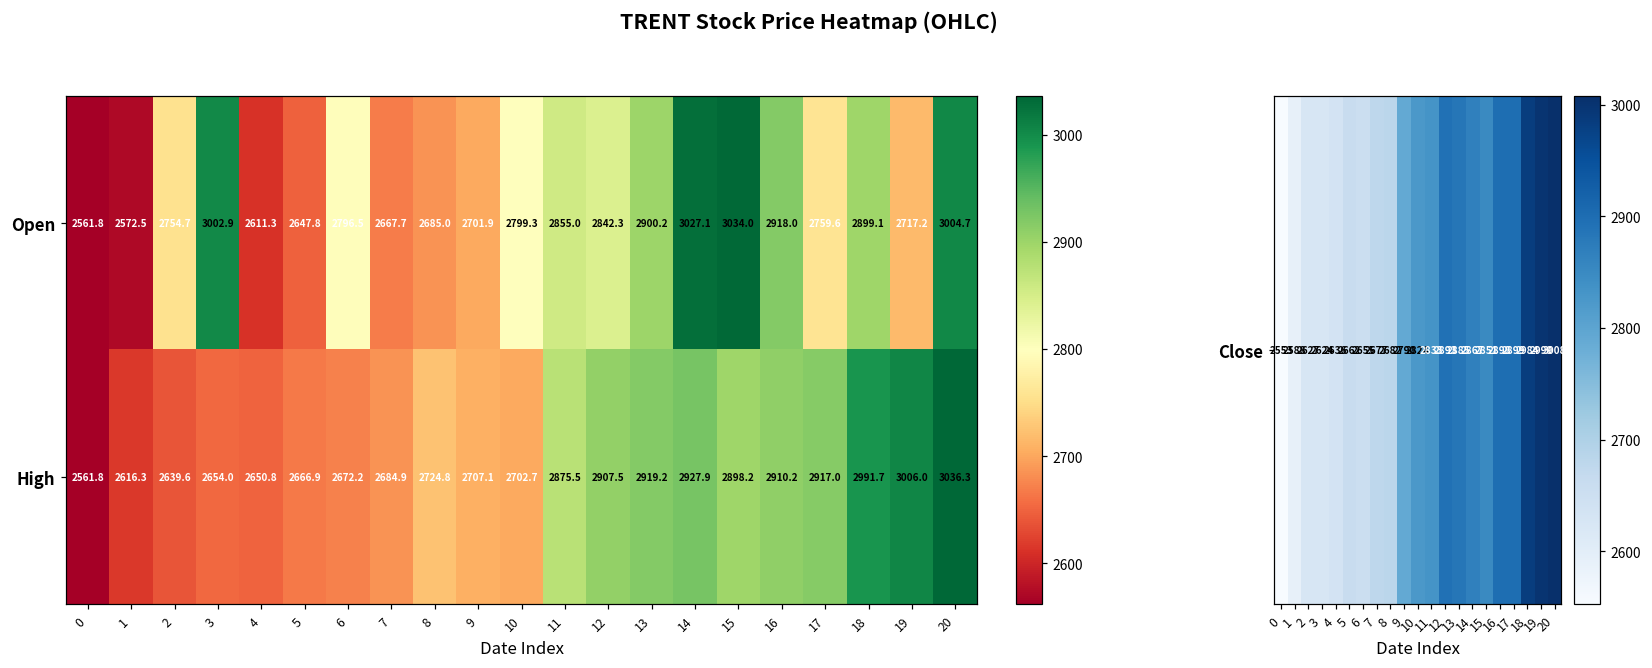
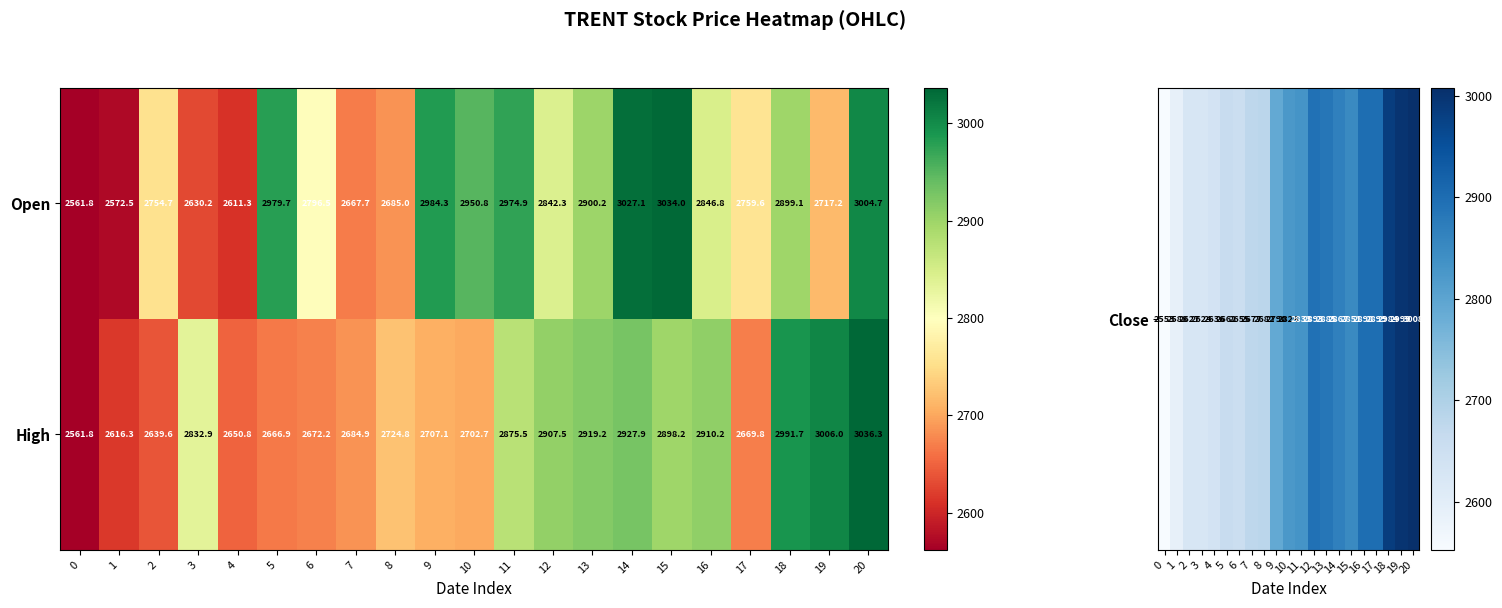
Open, 3: 3002.9 -> 2630.2
Open, 5: 2647.8 -> 2979.7
Open, 9: 2701.9 -> 2984.3
Open, 10: 2799.3 -> 2950.8
Open, 11: 2855.0 -> 2974.9
Open, 16: 2918.0 -> 2846.8
High, 3: 2654.0 -> 2832.9
High, 17: 2917.0 -> 2669.8
